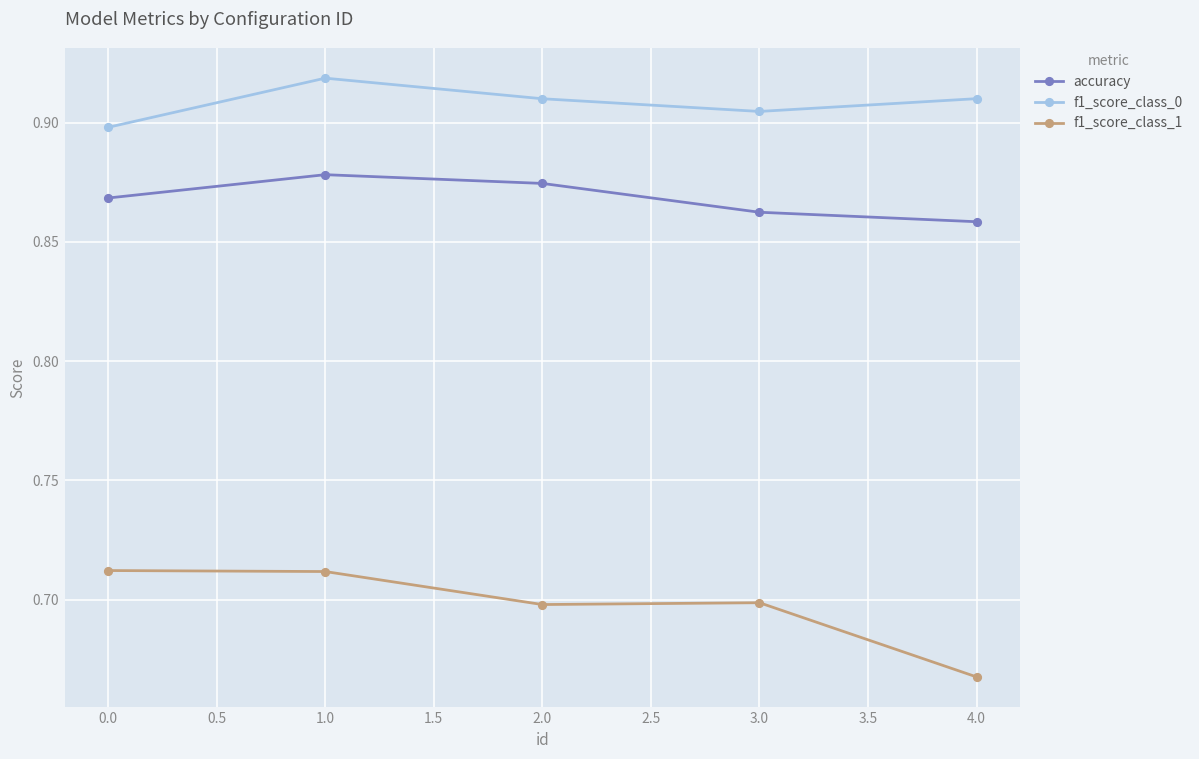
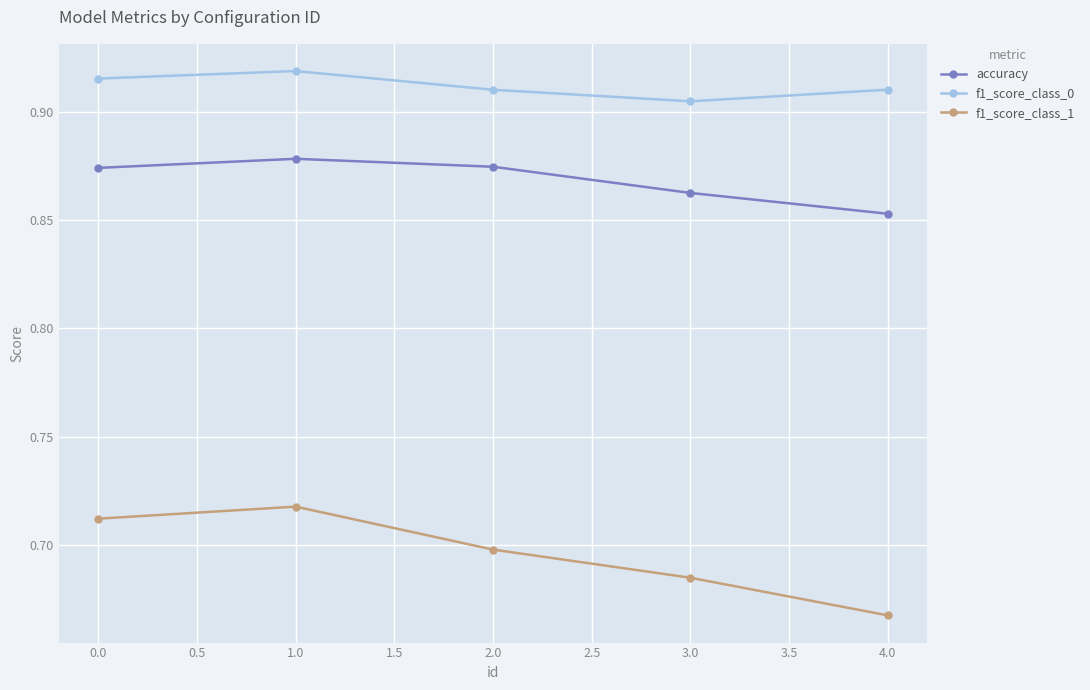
accuracy, 0.0: 0.868 -> 0.874
f1_score_class_0, 0.0: 0.898 -> 0.915
f1_score_class_1, 1.0: 0.712 -> 0.718
f1_score_class_1, 3.0: 0.699 -> 0.685
accuracy, 4.0: 0.858 -> 0.853
